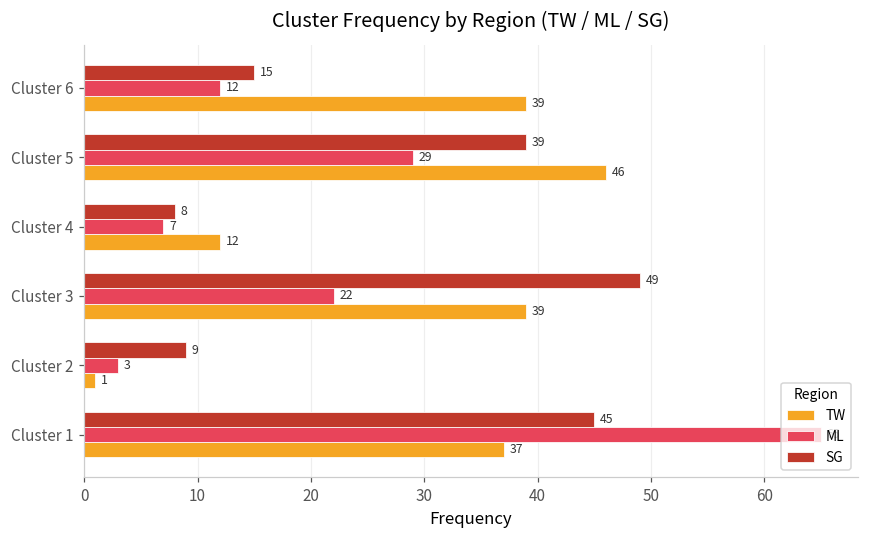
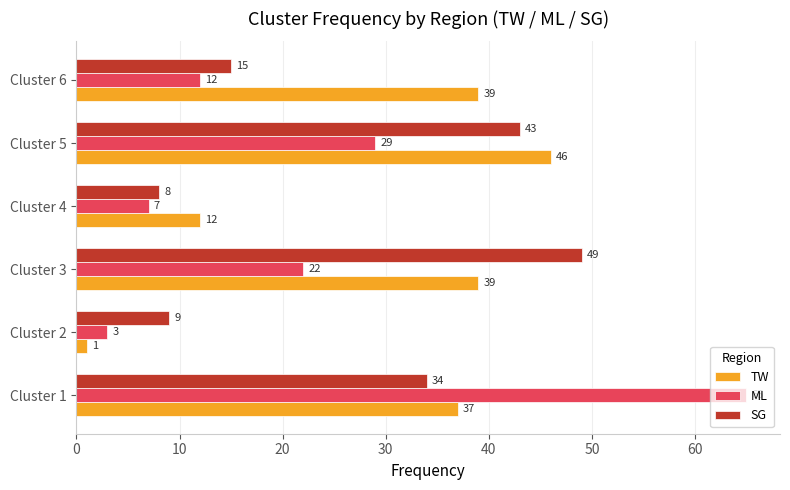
SG, Cluster 5: 39 -> 43
SG, Cluster 1: 45 -> 34
